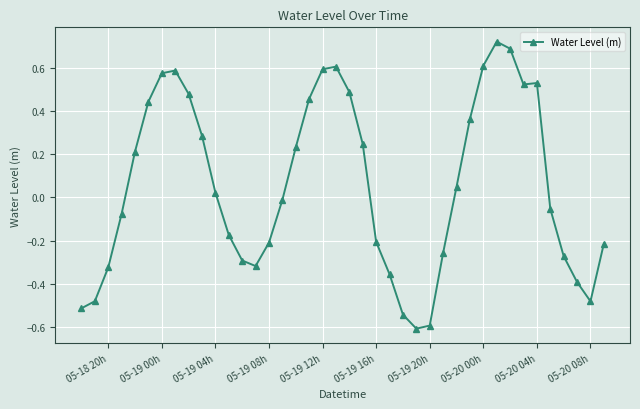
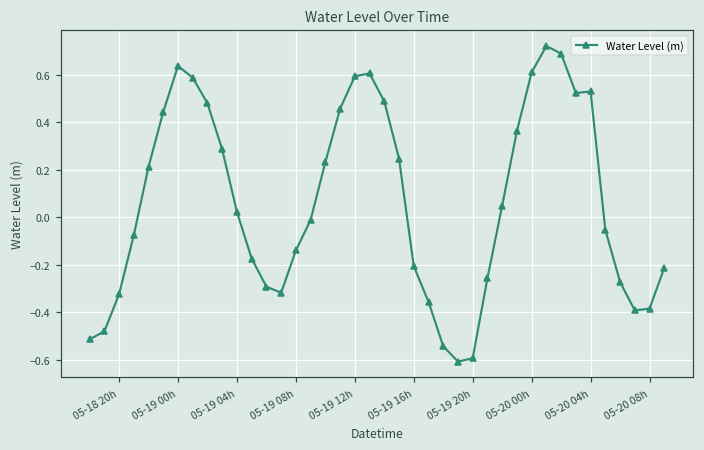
05-19 00h: 0.57 -> 0.64
05-19 08h: -0.21 -> -0.14
05-20 08h: -0.48 -> -0.38
